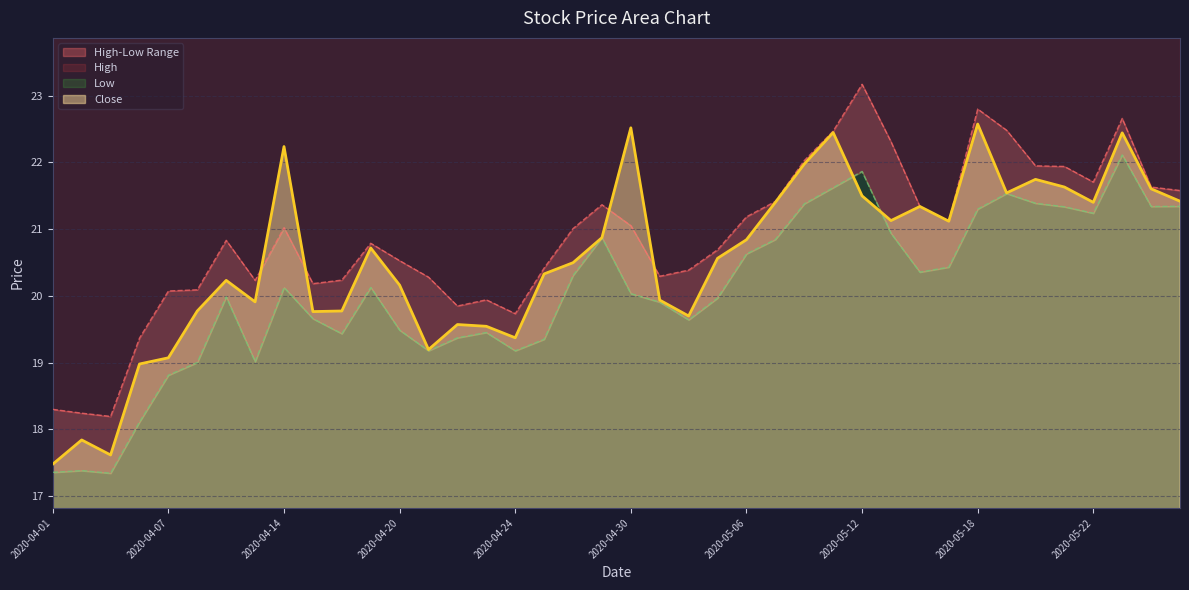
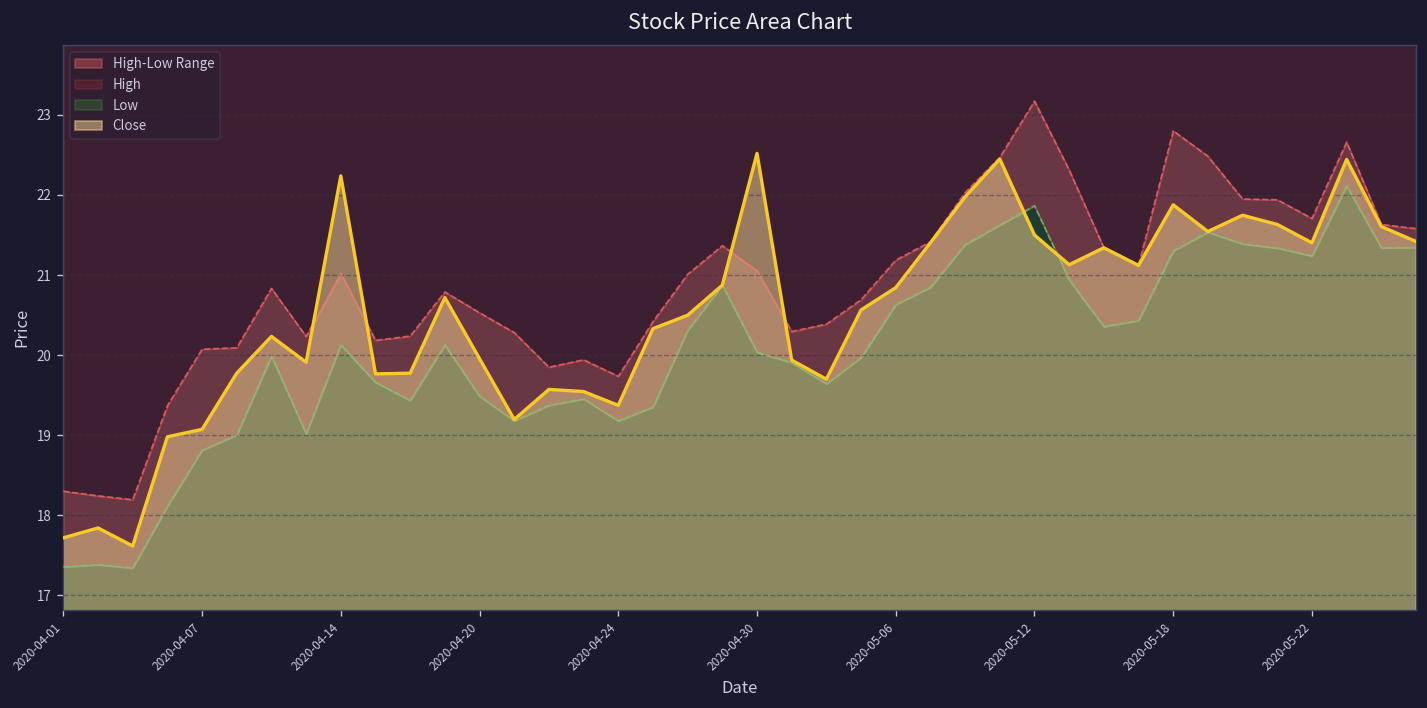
Close, 2020-04-01: 17.5 -> 17.7
Close, 2020-04-20: 20.2 -> 20.0
Close, 2020-05-18: 22.6 -> 21.9
